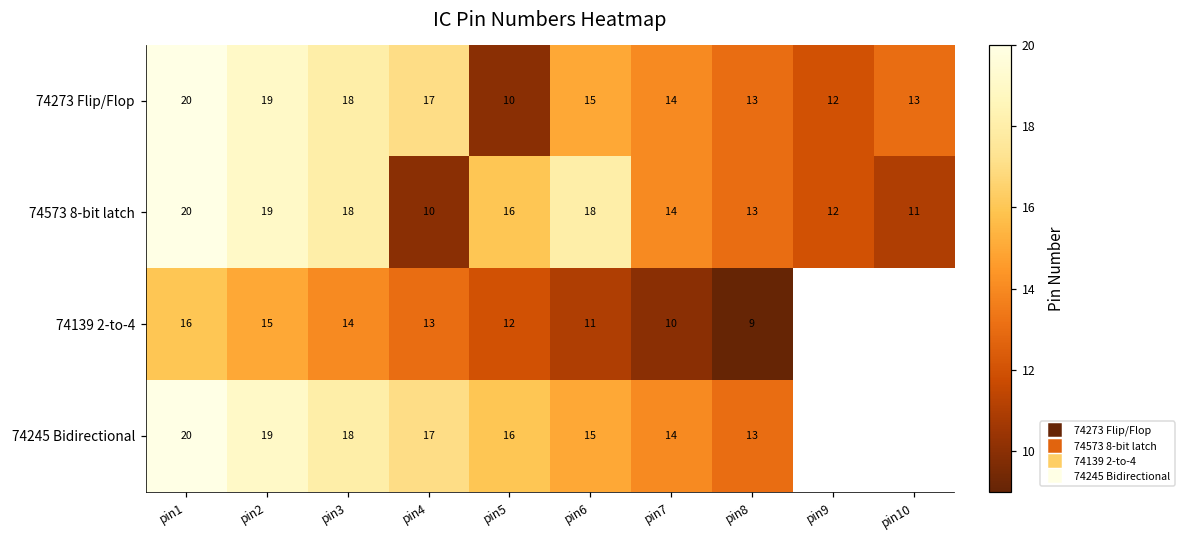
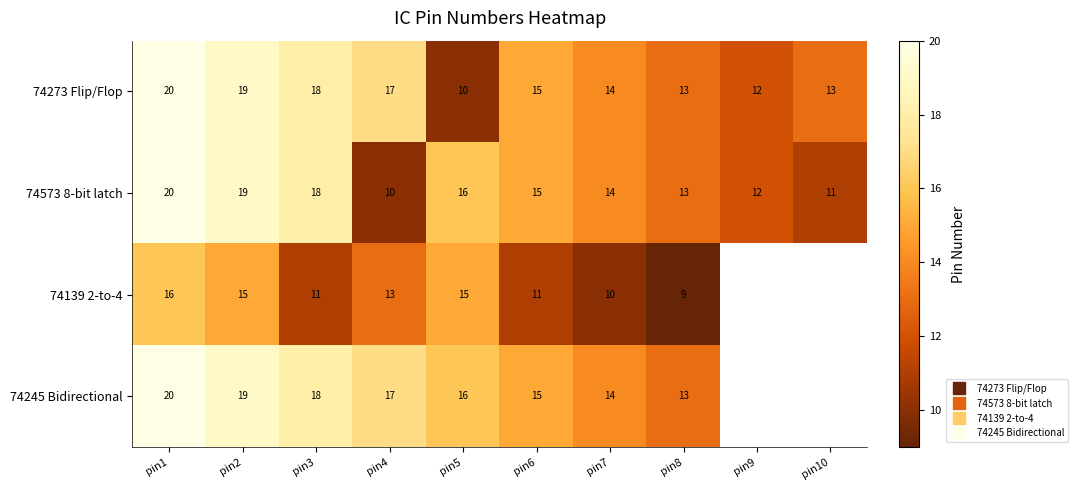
74573 8-bit latch, pin6: 18 -> 15
74139 2-to-4, pin3: 14 -> 11
74139 2-to-4, pin5: 12 -> 15
